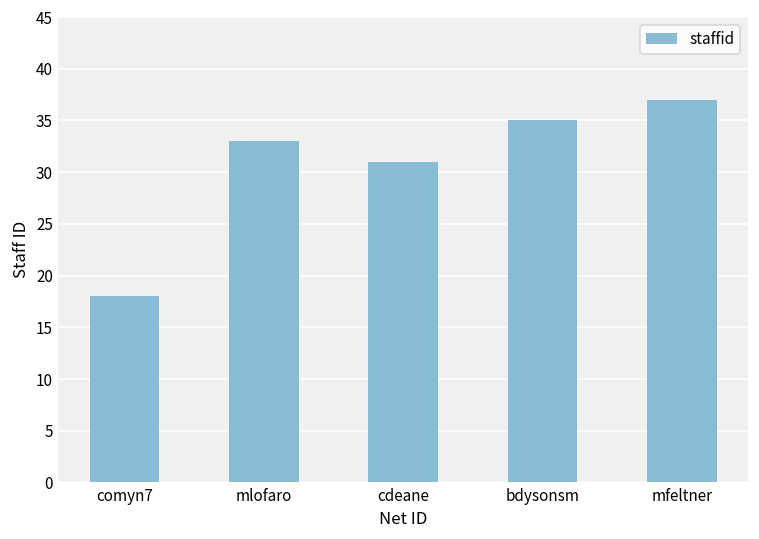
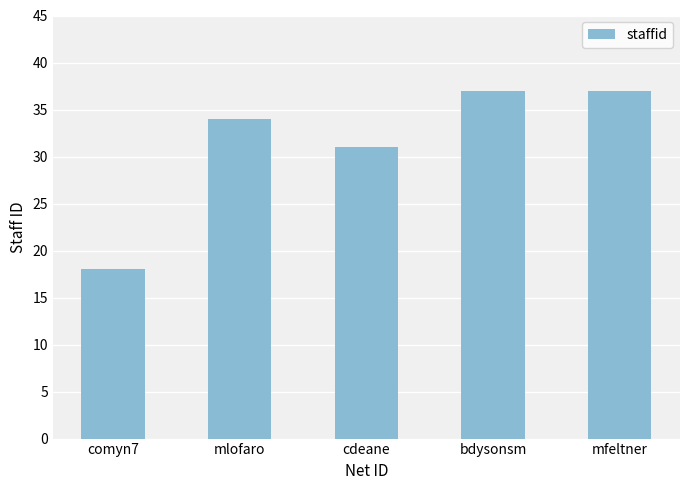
mlofaro: 33 -> 34
bdysonsm: 35 -> 37
